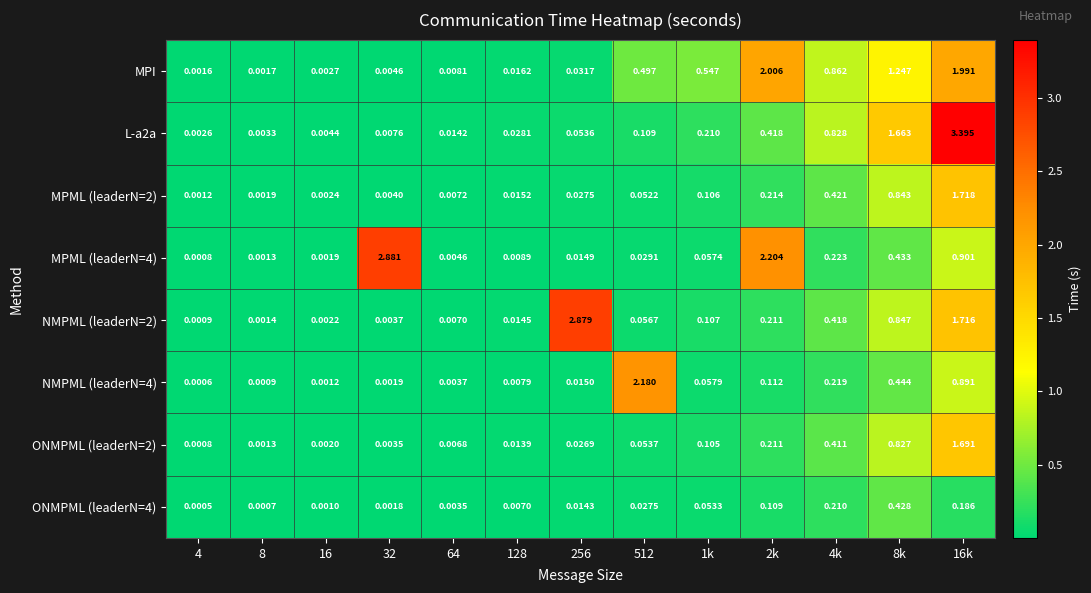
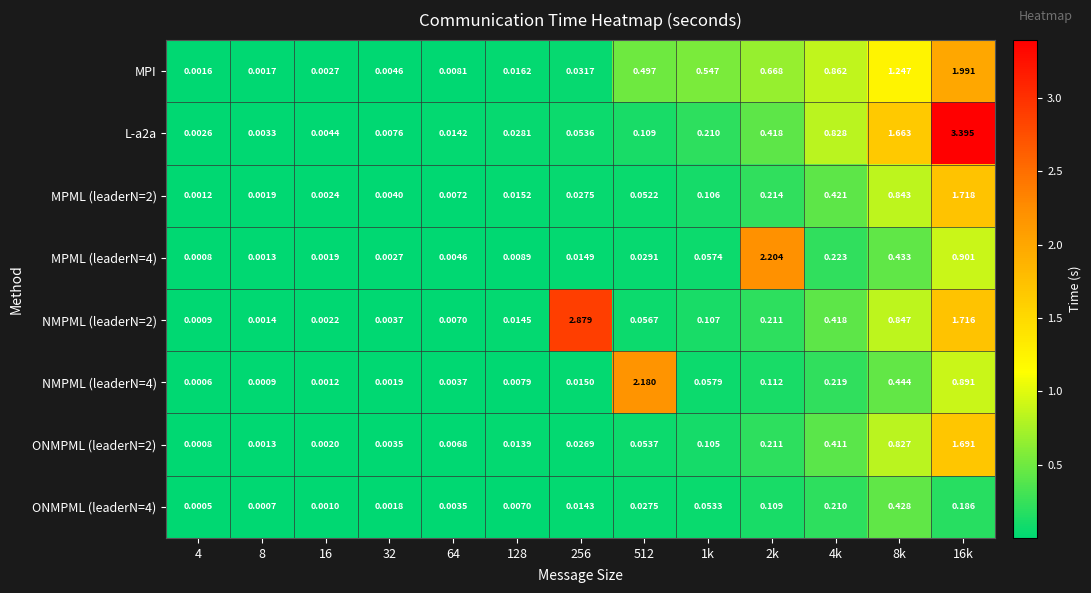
MPI, 2k: 2.006 -> 0.668
MPML (leaderN=4), 32: 2.881 -> 0.0027
